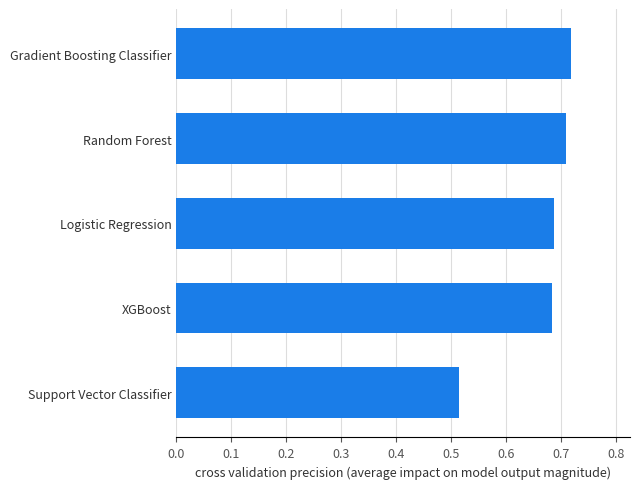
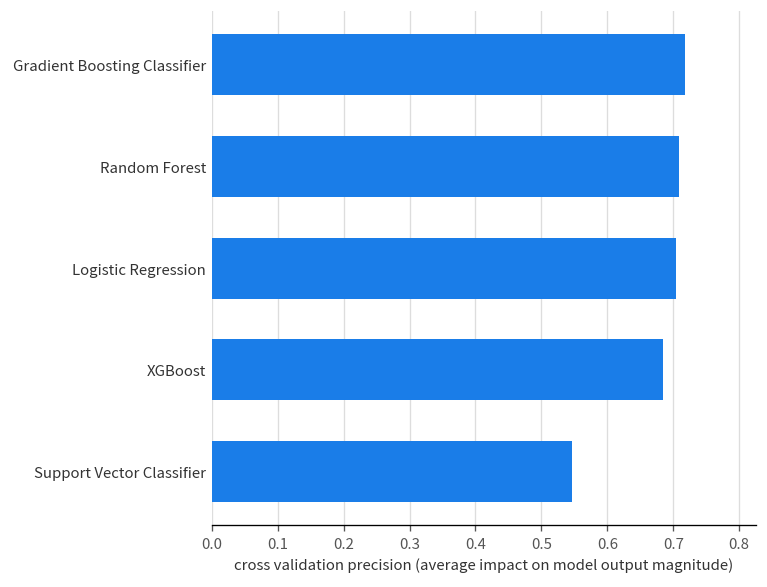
Logistic Regression: 0.69 -> 0.70
Support Vector Classifier: 0.51 -> 0.55
